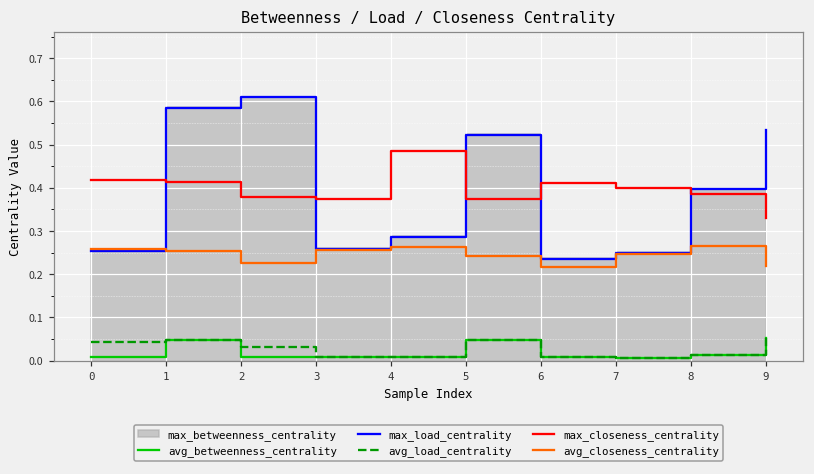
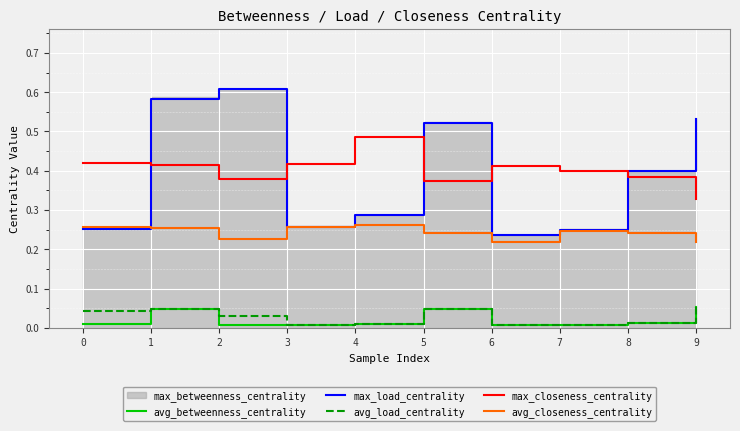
max_closeness_centrality, 3: 0.37 -> 0.42
avg_closeness_centrality, 8: 0.26 -> 0.24
